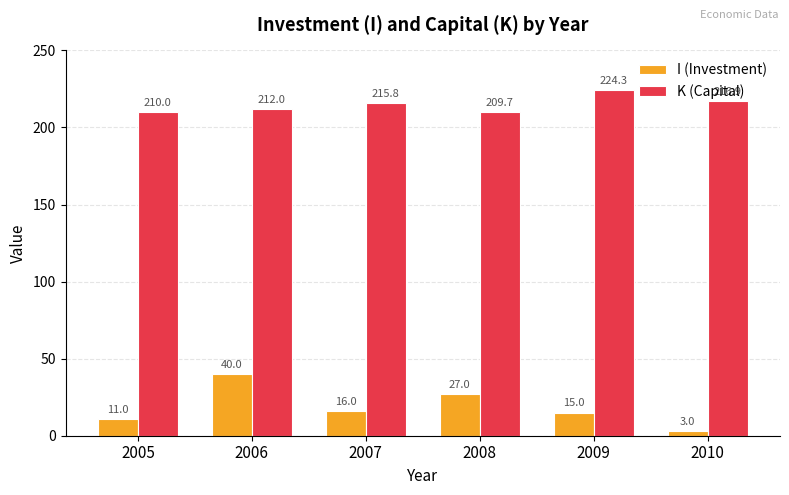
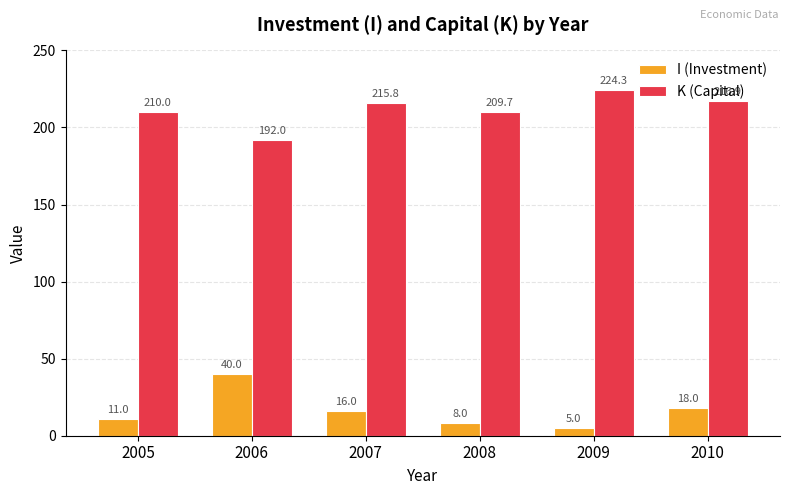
K (Capital), 2006: 212.0 -> 192.0
I (Investment), 2008: 27.0 -> 8.0
I (Investment), 2009: 15.0 -> 5.0
I (Investment), 2010: 3.0 -> 18.0
